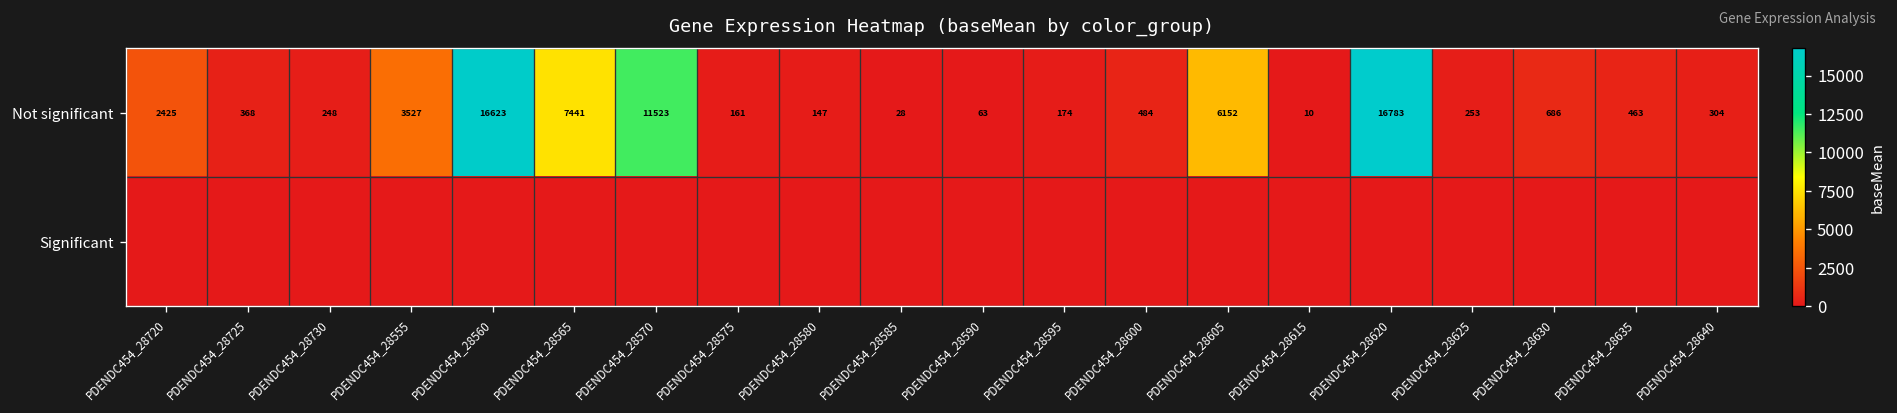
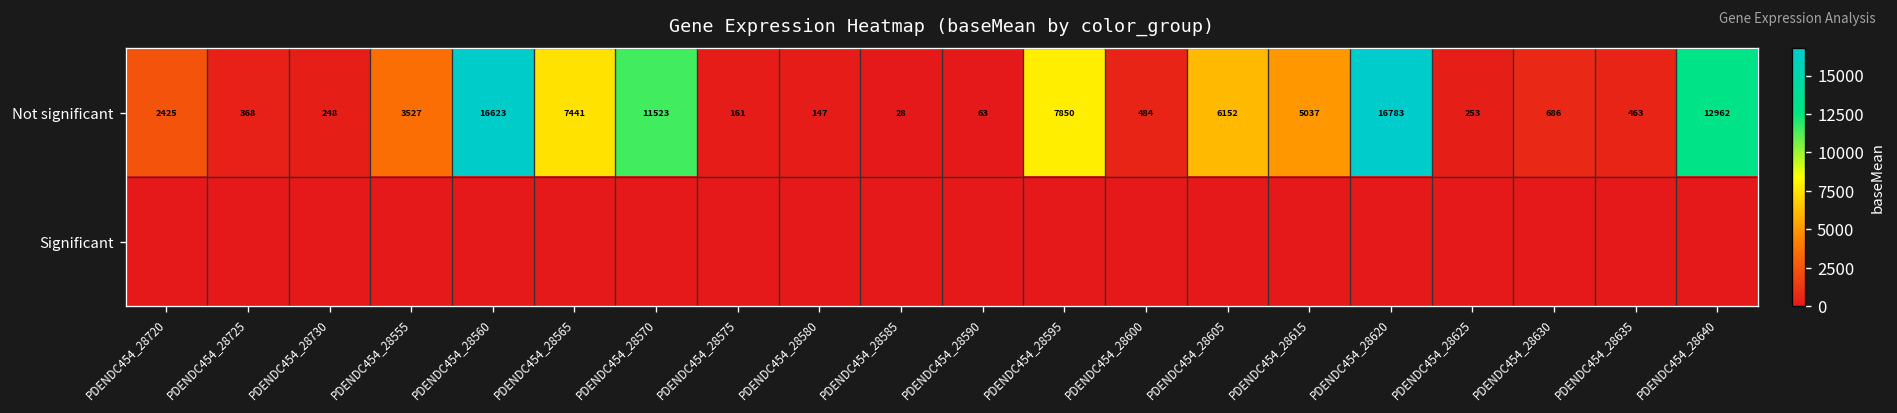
Not significant, PDENDC454_28595: 174 -> 7850
Not significant, PDENDC454_28615: 10 -> 5037
Not significant, PDENDC454_28640: 304 -> 12962
